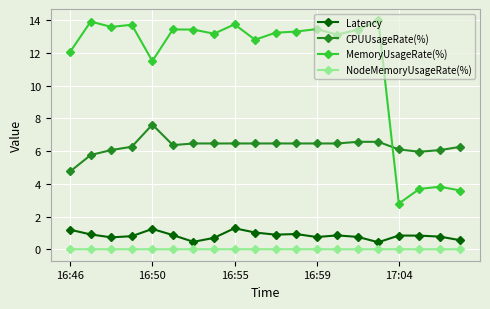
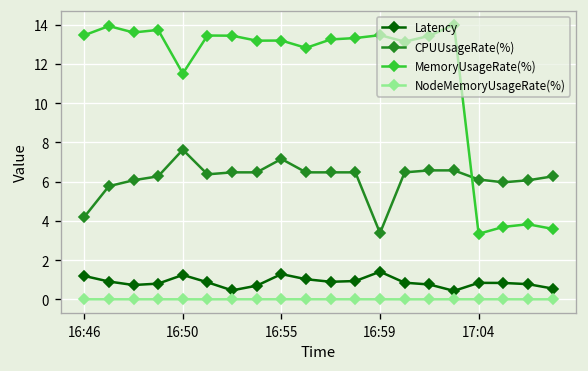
CPUUsageRate(%), 16:46: 4.8 -> 4.2
MemoryUsageRate(%), 16:46: 12.1 -> 13.5
CPUUsageRate(%), 16:55: 6.5 -> 7.2
MemoryUsageRate(%), 16:55: 13.8 -> 13.2
Latency, 16:59: 0.8 -> 1.4
CPUUsageRate(%), 16:59: 6.5 -> 3.4
MemoryUsageRate(%), 17:04: 2.8 -> 3.3
